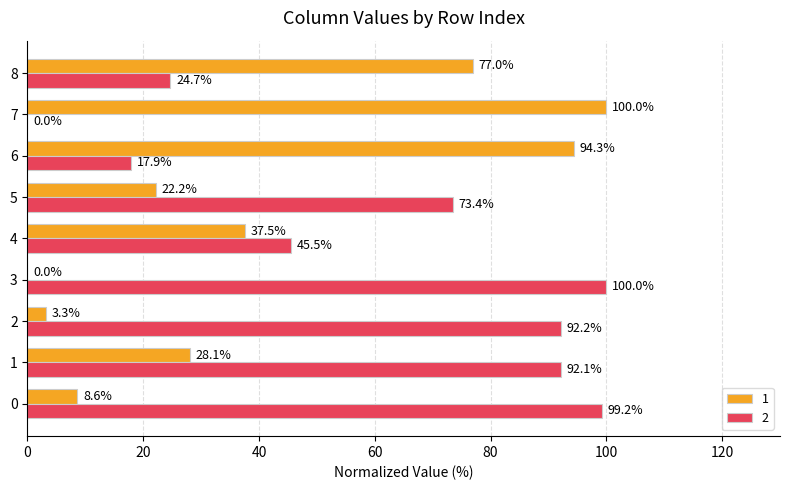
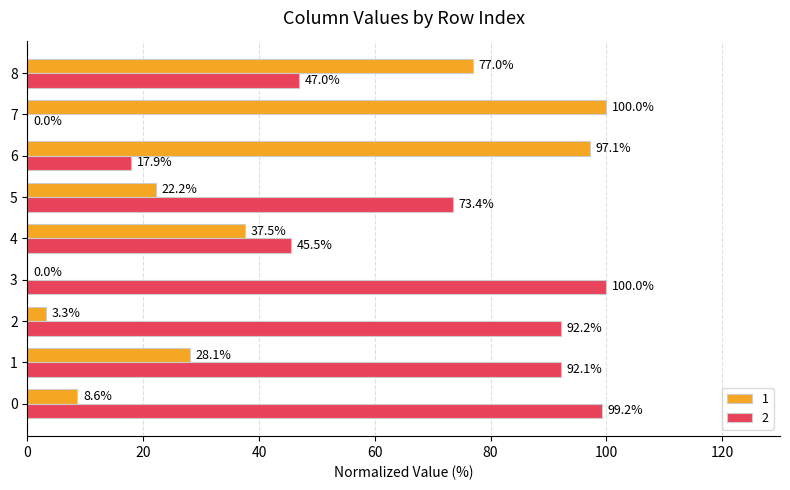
2, 8: 24.7% -> 47.0%
1, 6: 94.3% -> 97.1%
